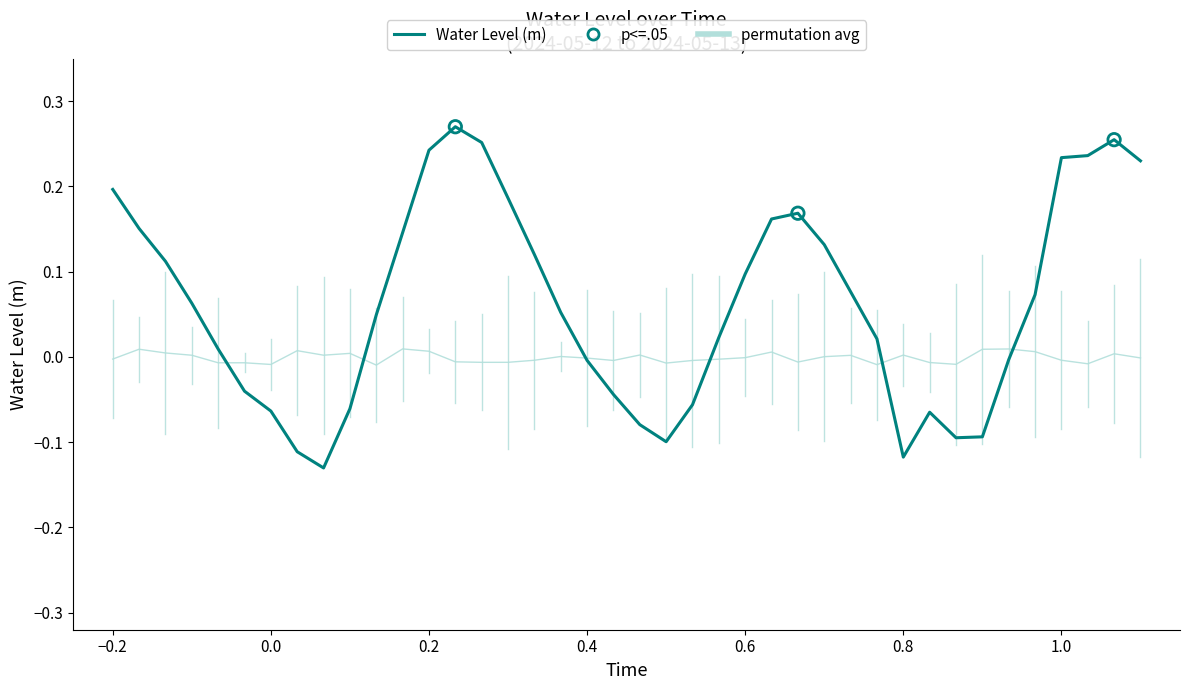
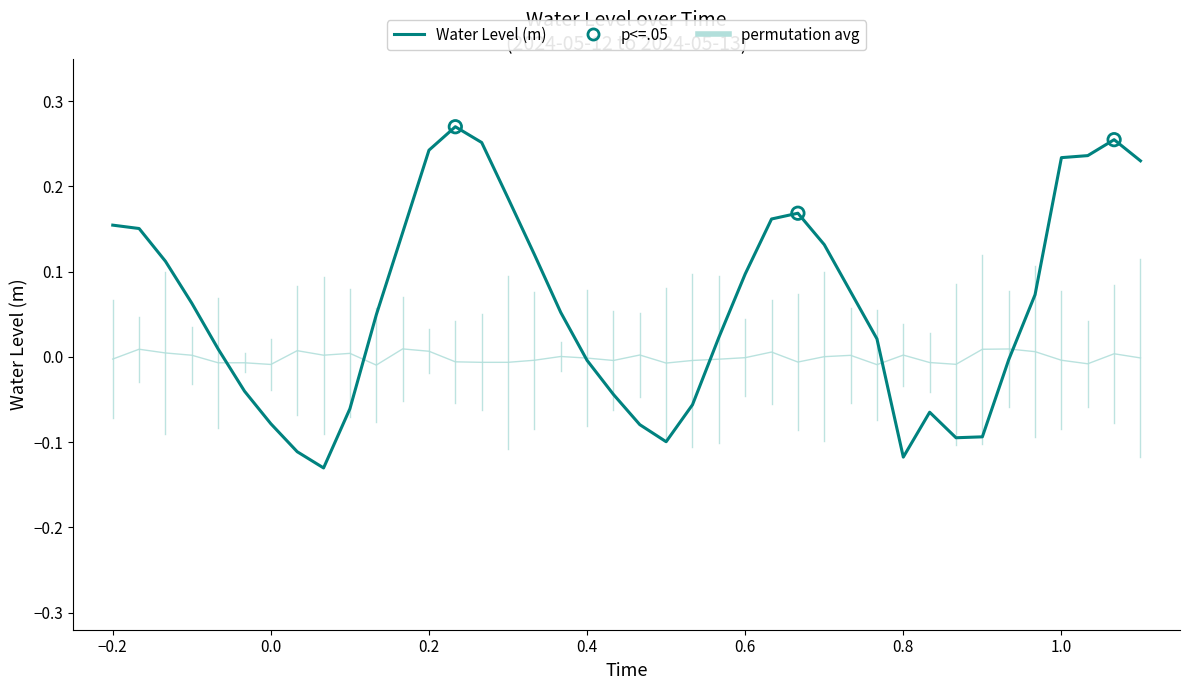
Water Level (m), −0.2: 0.20 -> 0.15
Water Level (m), 0.0: -0.06 -> -0.08
